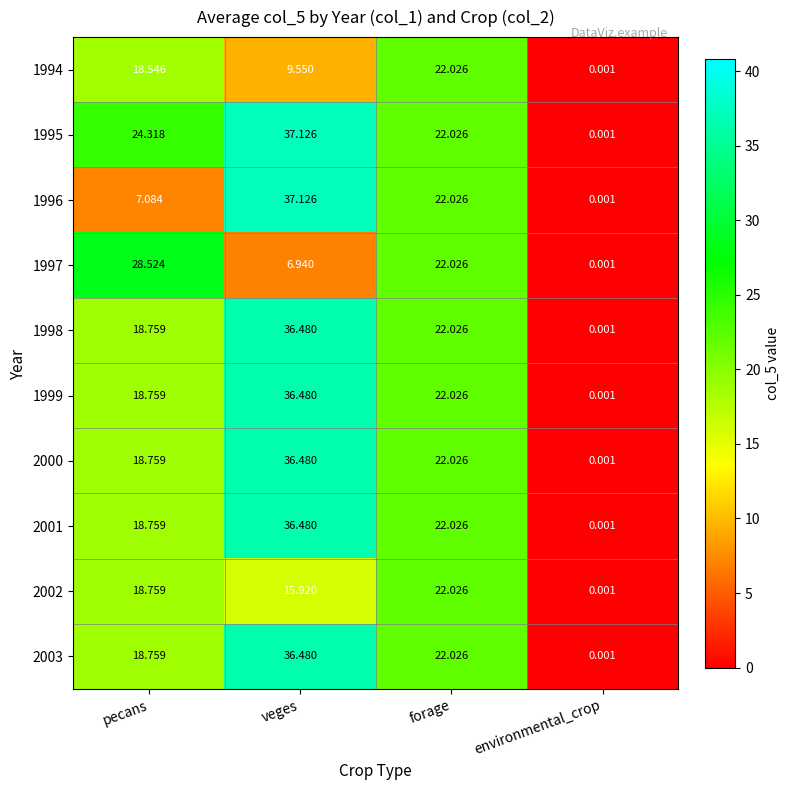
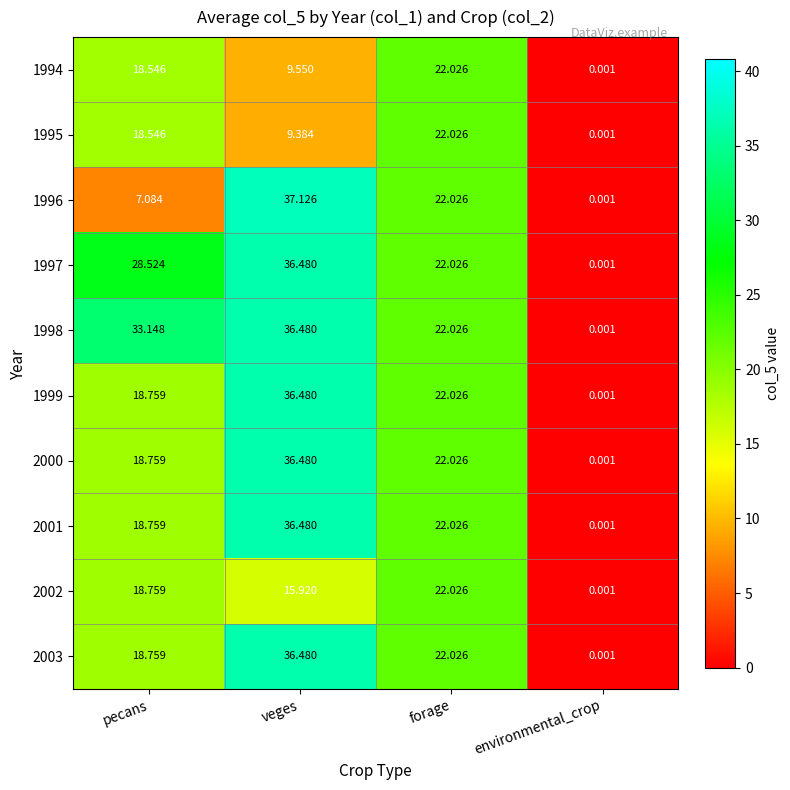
1995, pecans: 24.318 -> 18.546
1995, veges: 37.126 -> 9.384
1997, veges: 6.940 -> 36.480
1998, pecans: 18.759 -> 33.148
